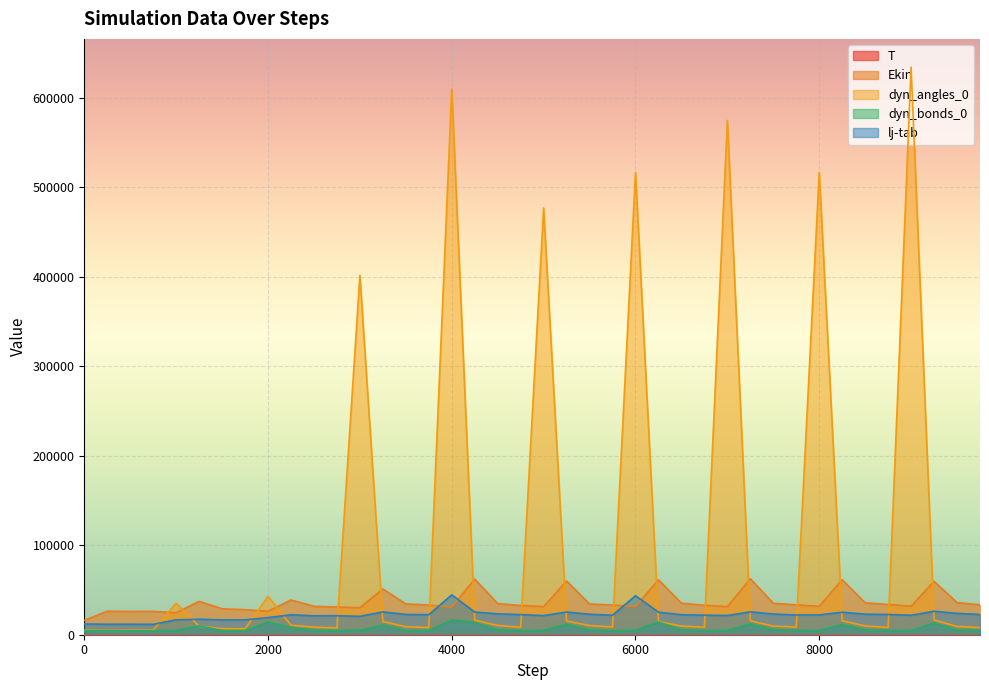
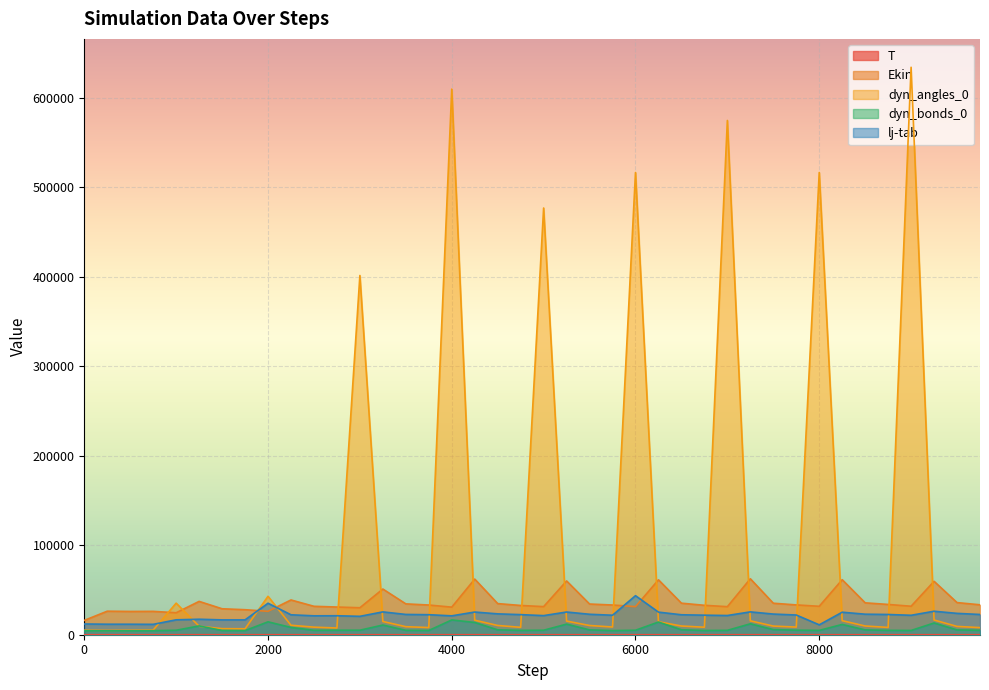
lj-tab, 2000: 20000 -> 40000
lj-tab, 4000: 40000 -> 20000
lj-tab, 8000: 20000 -> 10000
